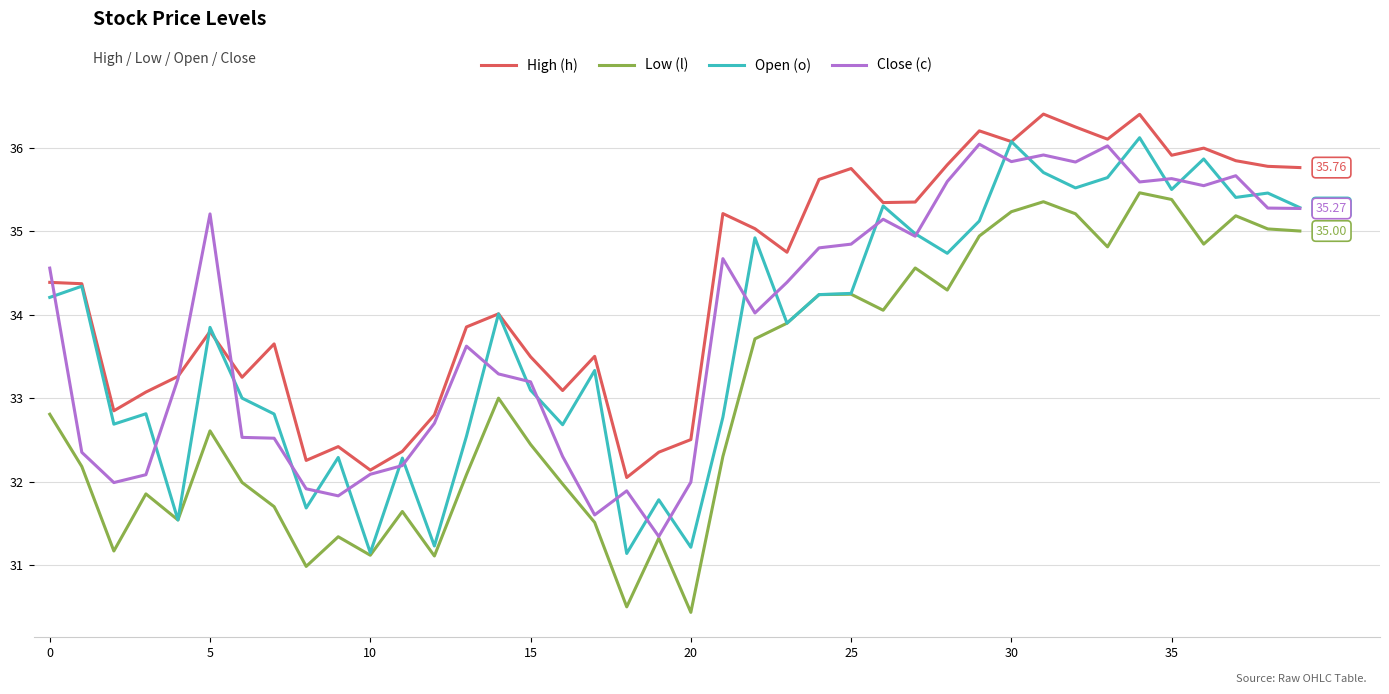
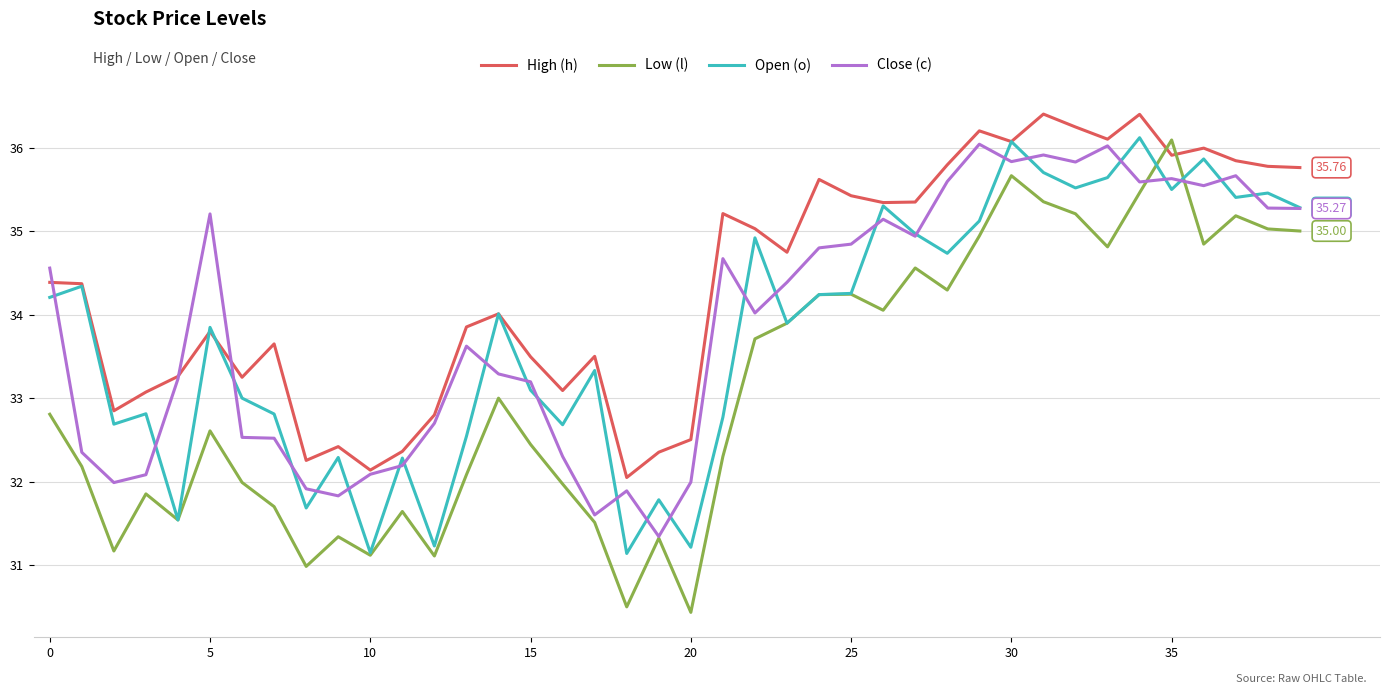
High (h), 25: 35.8 -> 35.4
Low (l), 30: 35.2 -> 35.7
Low (l), 35: 35.4 -> 36.1
